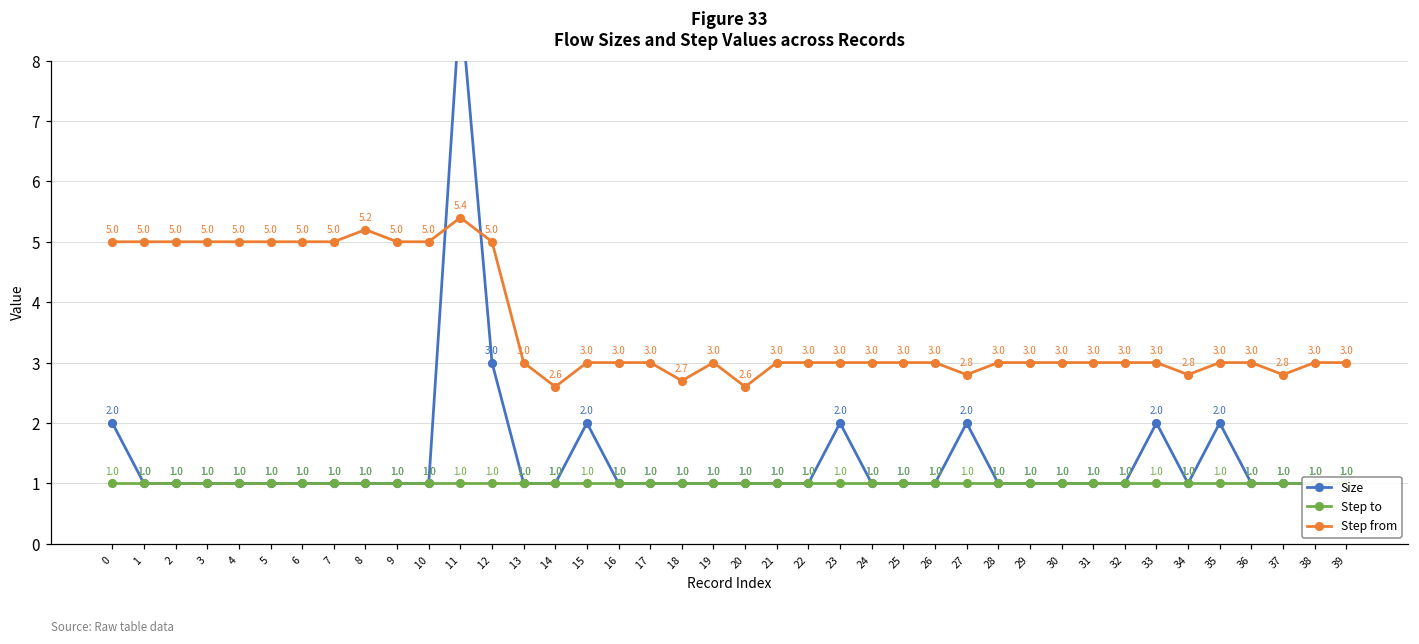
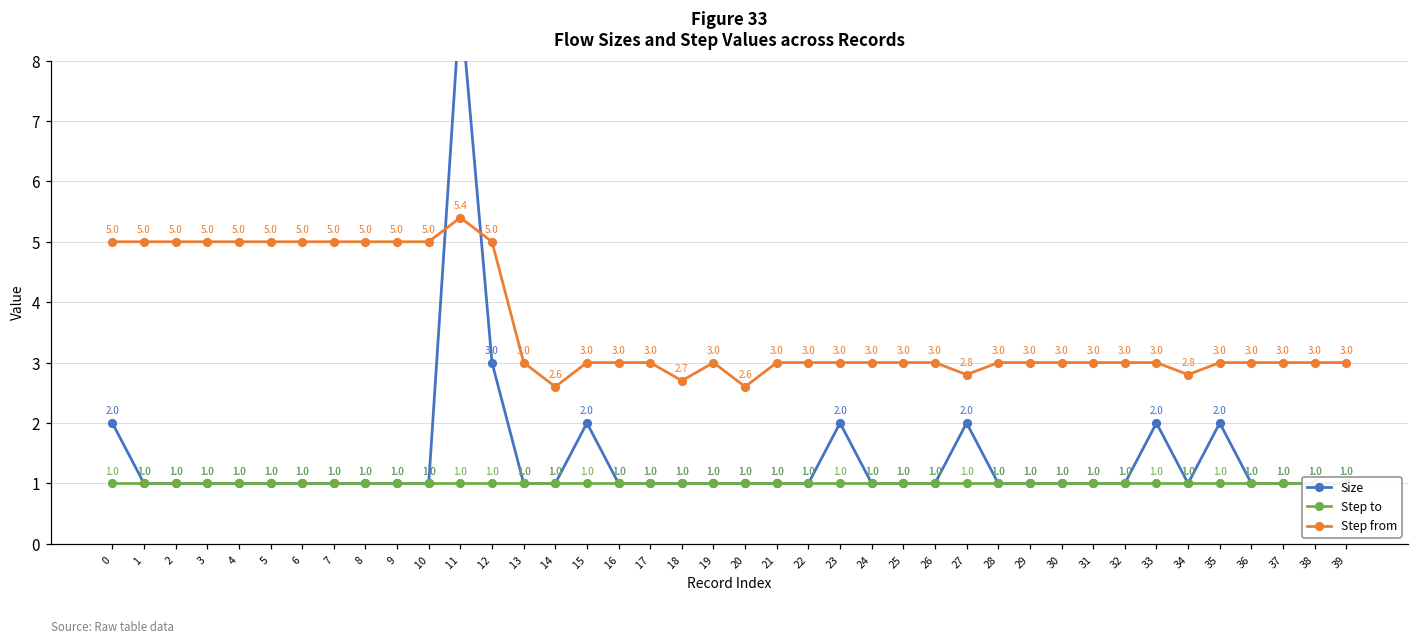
Step from, 8: 5.2 -> 5.0
Step from, 37: 2.8 -> 3.0
